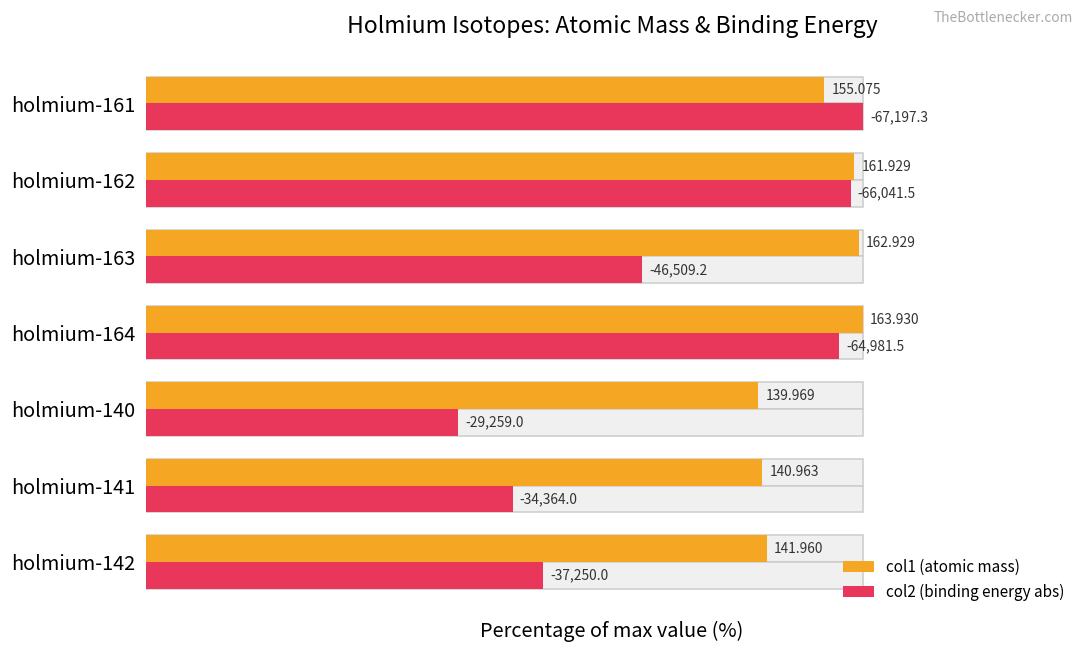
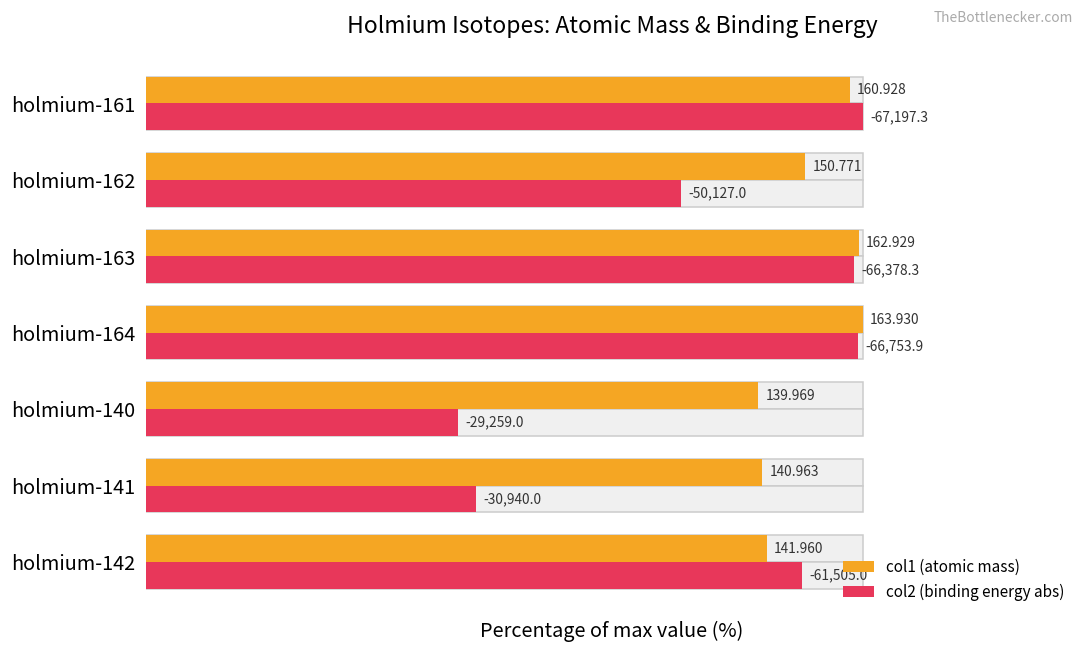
col1 (atomic mass), holmium-161: 155.075 -> 160.928
col1 (atomic mass), holmium-162: 161.929 -> 150.771
col2 (binding energy abs), holmium-162: -66,041.5 -> -50,127.0
col2 (binding energy abs), holmium-163: -46,509.2 -> -66,378.3
col2 (binding energy abs), holmium-164: -64,981.5 -> -66,753.9
col2 (binding energy abs), holmium-141: -34,364.0 -> -30,940.0
col2 (binding energy abs), holmium-142: -37,250.0 -> -61,505.0
